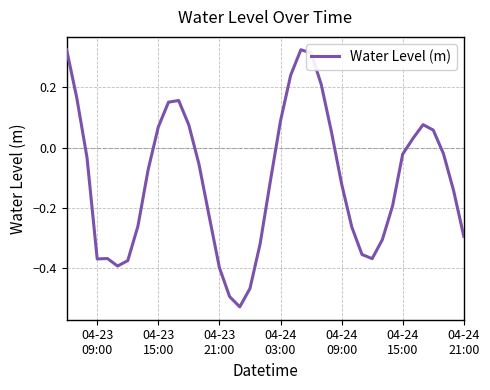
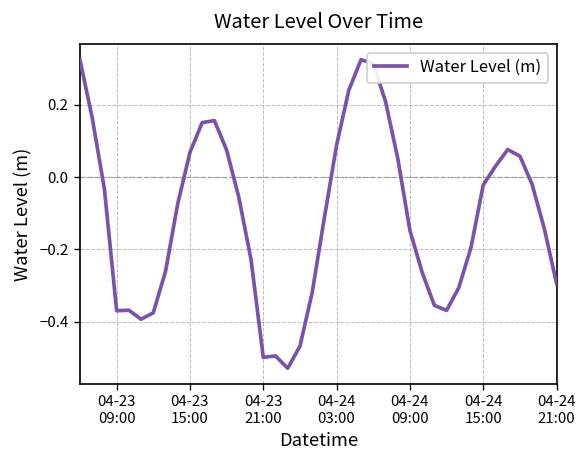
04-23 21:00: -0.40 -> -0.50
04-24 09:00: -0.12 -> -0.15
